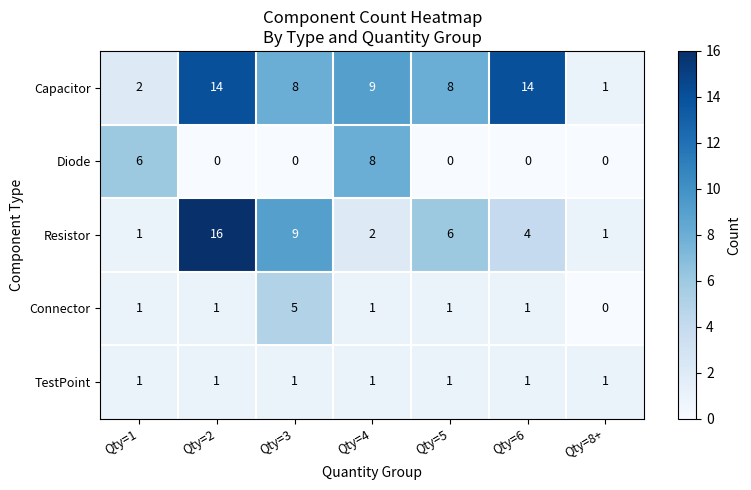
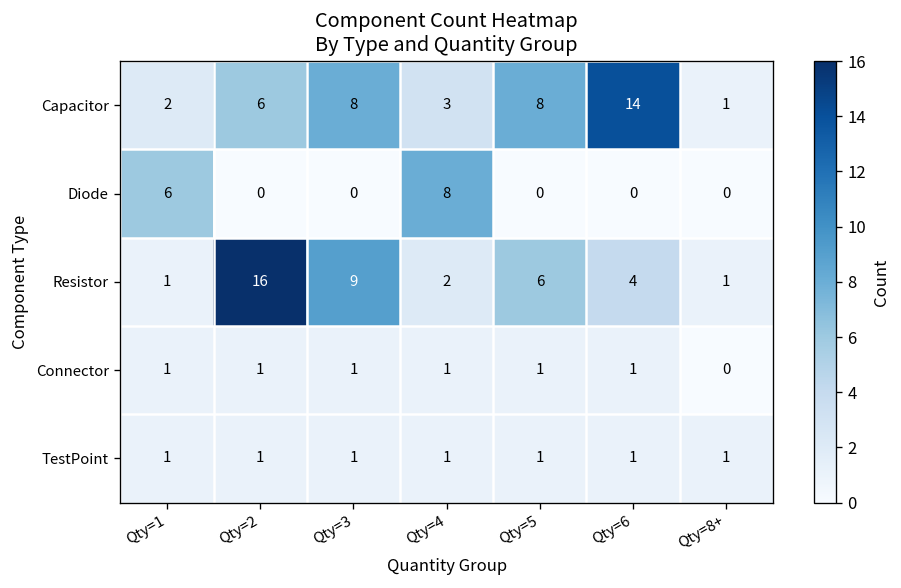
Capacitor, Qty=2: 14 -> 6
Capacitor, Qty=4: 9 -> 3
Connector, Qty=3: 5 -> 1
